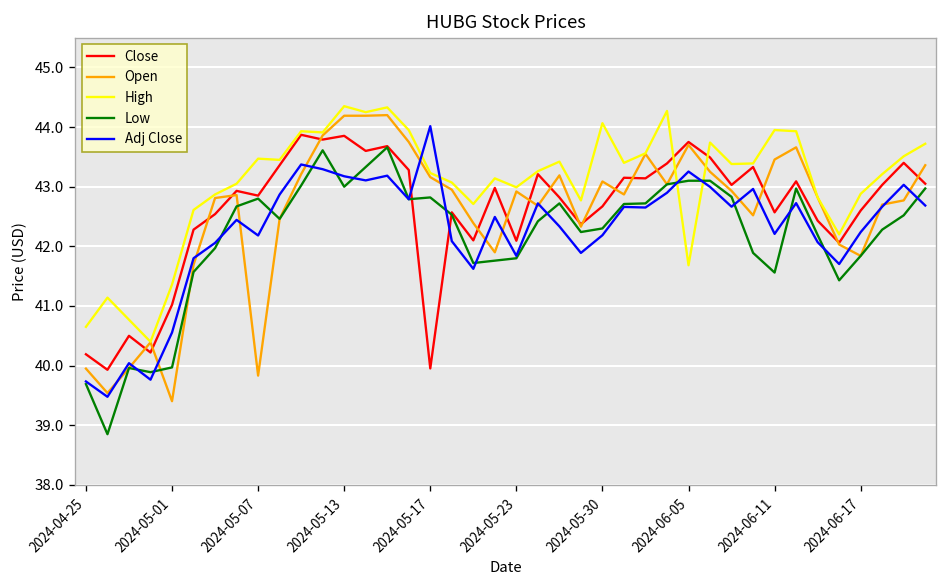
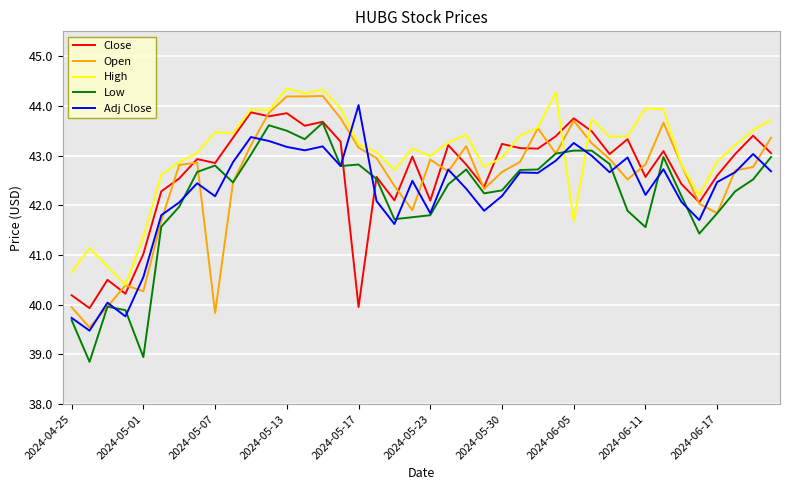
Open, 2024-05-01: 39.4 -> 40.3
Low, 2024-05-01: 40.0 -> 38.9
Low, 2024-05-13: 43.0 -> 43.5
Close, 2024-05-30: 42.7 -> 43.2
Open, 2024-05-30: 43.1 -> 42.7
High, 2024-05-30: 44.1 -> 43.0
Open, 2024-06-11: 43.5 -> 42.8
Adj Close, 2024-06-17: 42.2 -> 42.5
